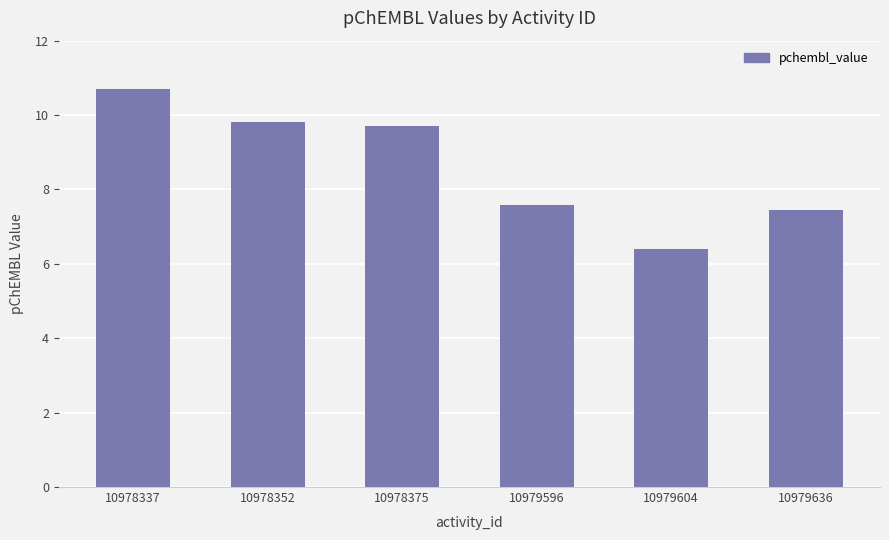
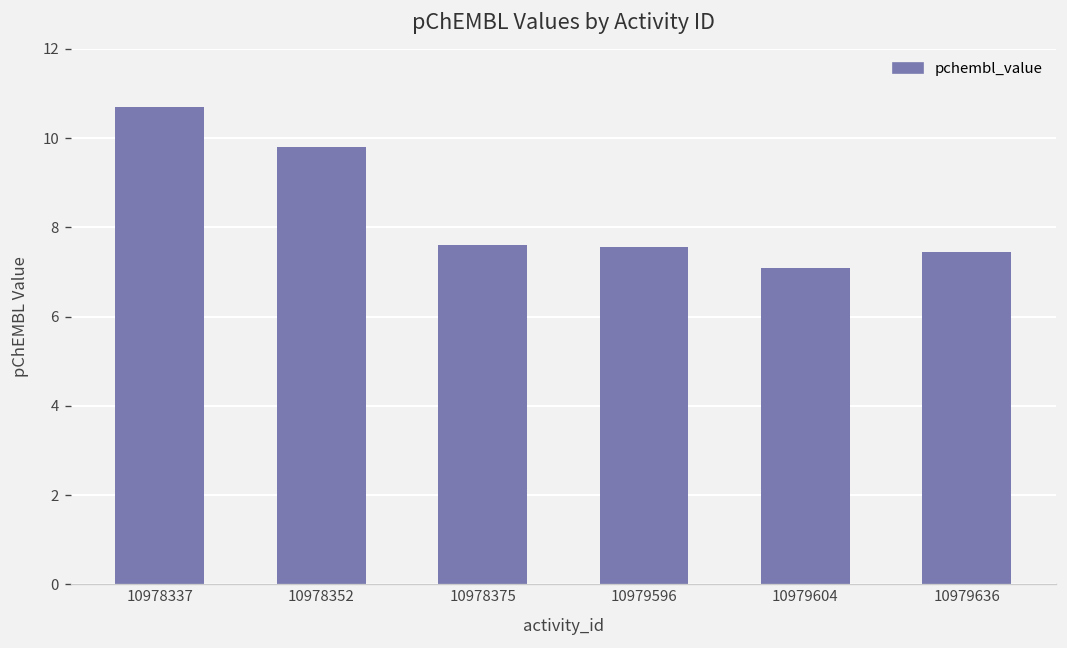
10978375: 9.7 -> 7.6
10979604: 6.4 -> 7.1
